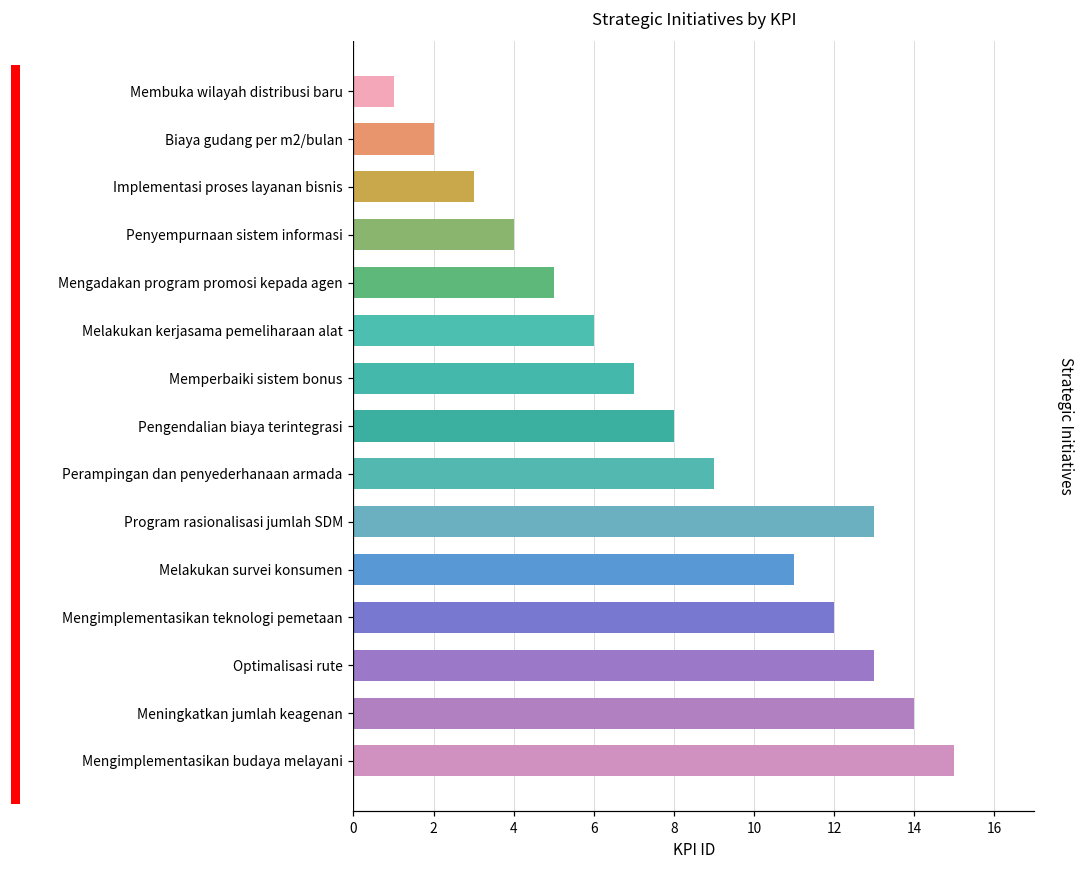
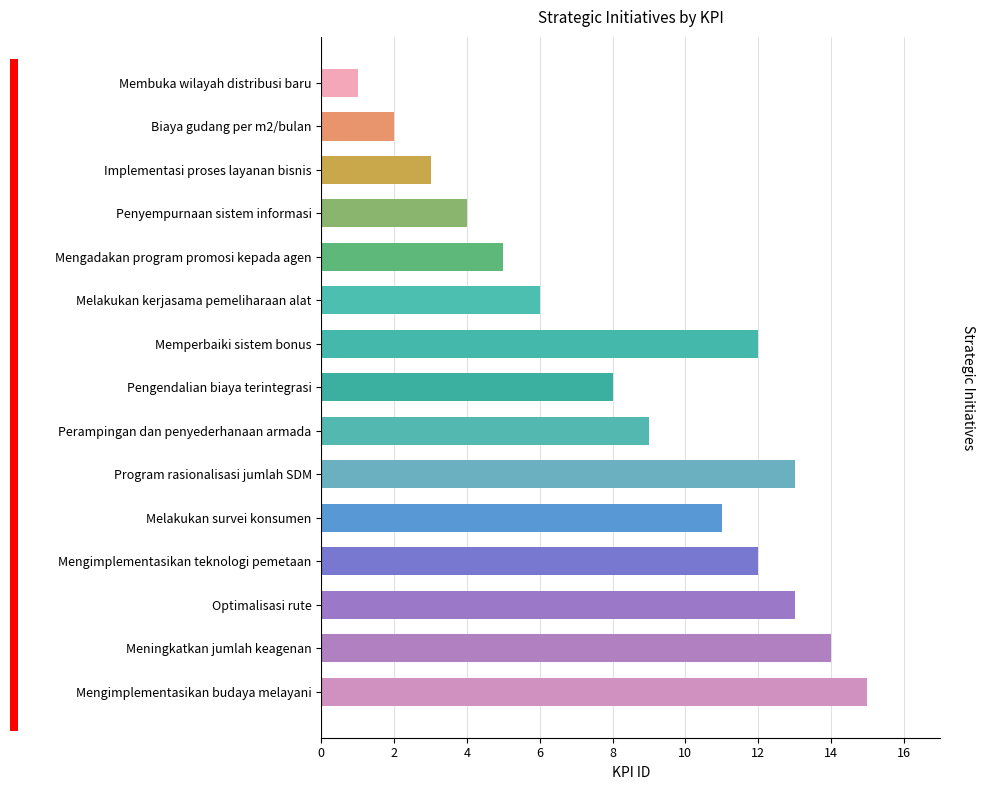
Memperbaiki sistem bonus: 7 -> 12
